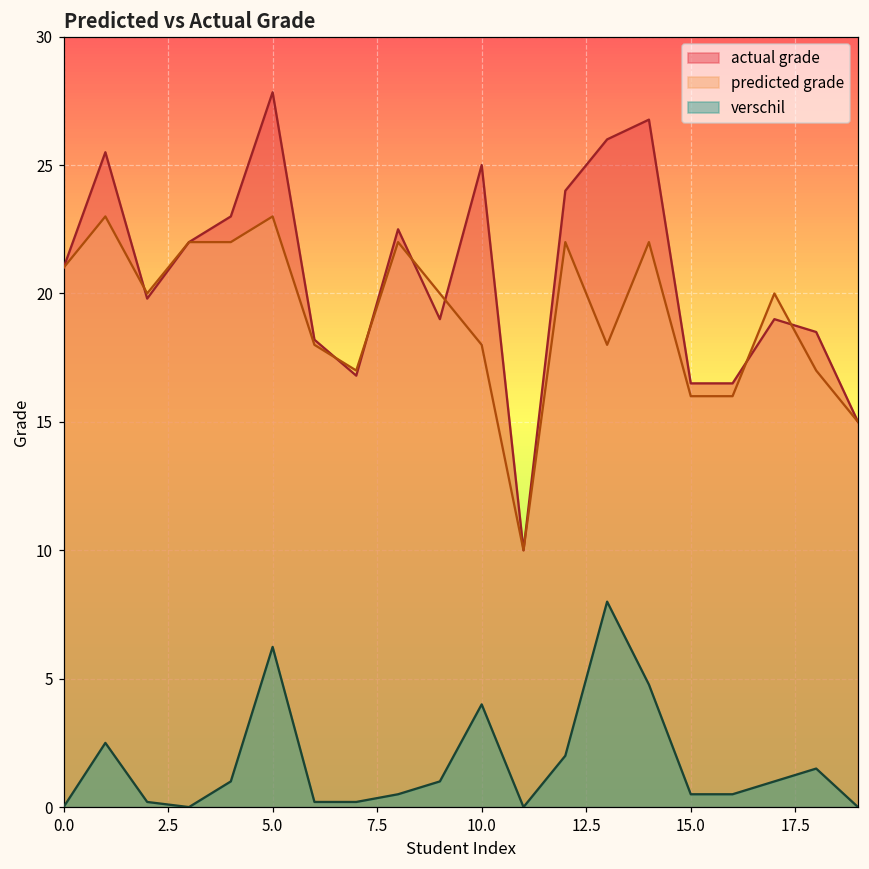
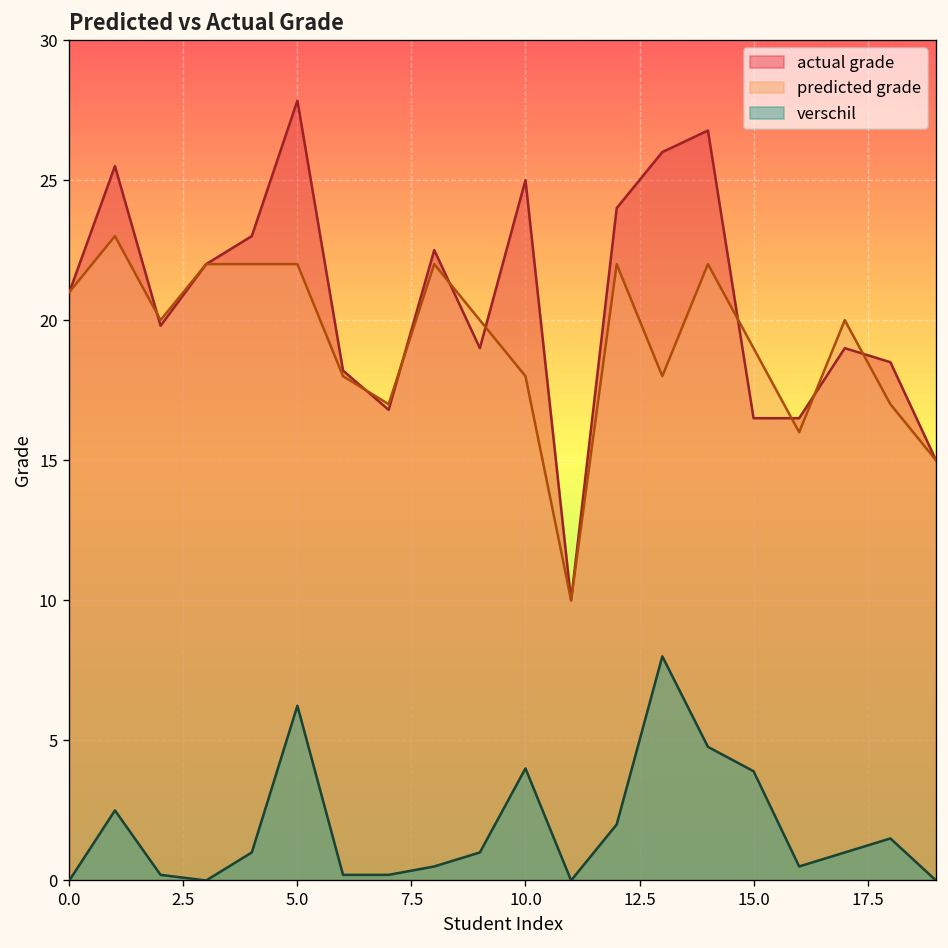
predicted grade, 5.0: 23 -> 22
predicted grade, 15.0: 16 -> 19
verschil, 15.0: 0.5 -> 3.9
